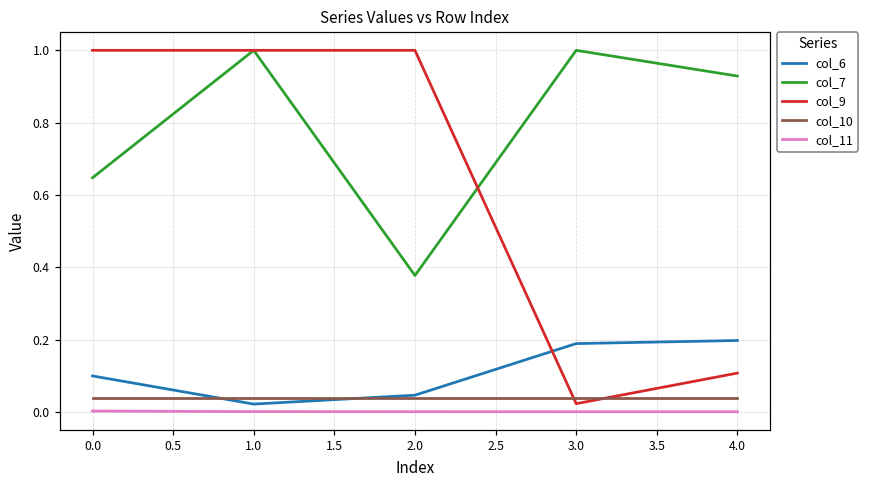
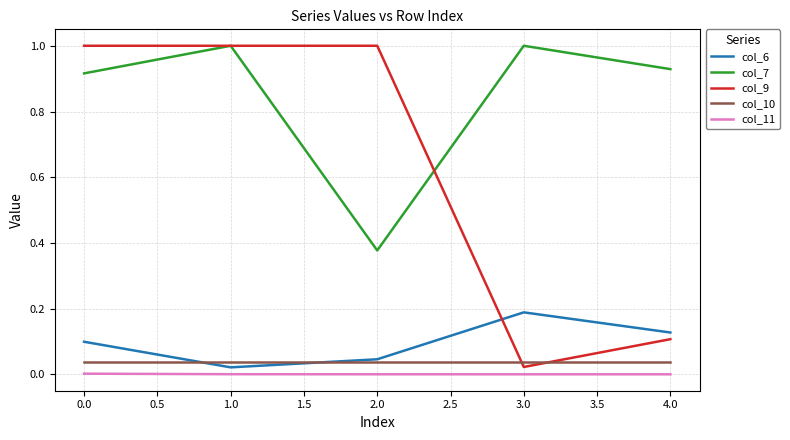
col_7, 0.0: 0.65 -> 0.92
col_6, 4.0: 0.20 -> 0.13
